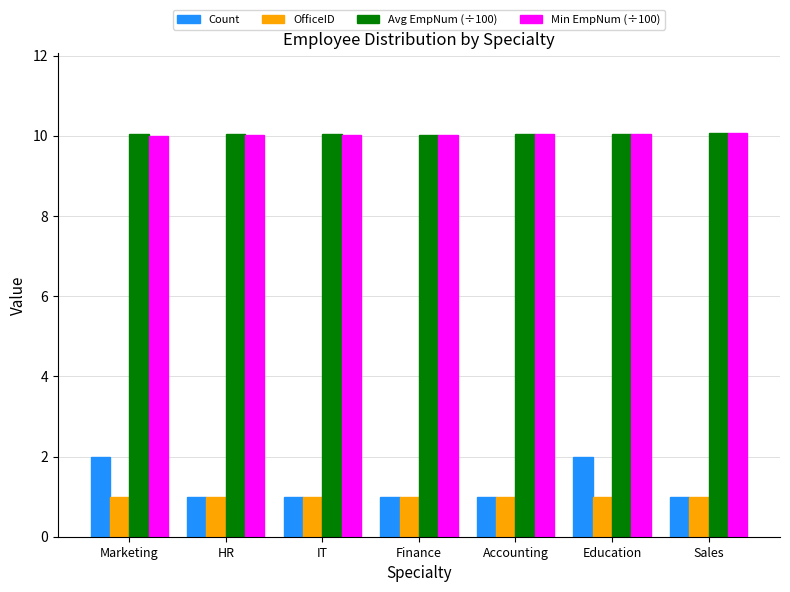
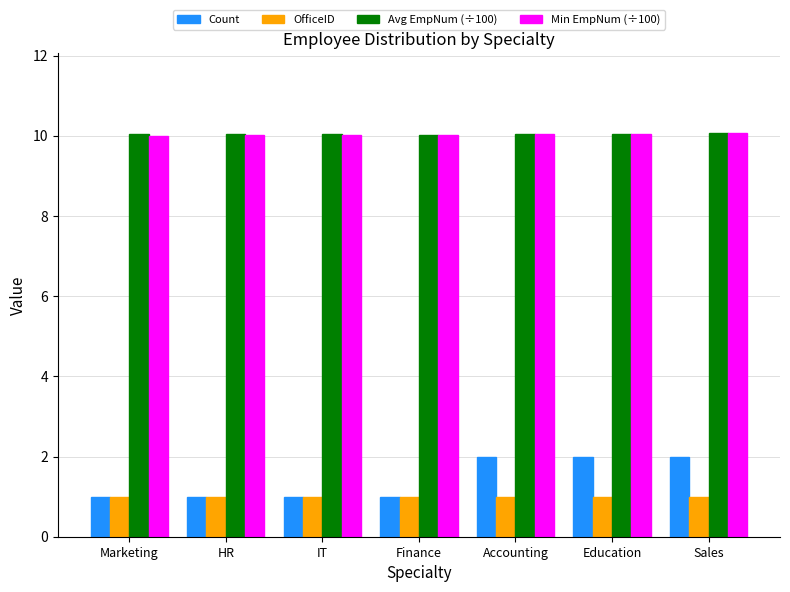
Count, Marketing: 2 -> 1
Count, Accounting: 1 -> 2
Count, Sales: 1 -> 2
